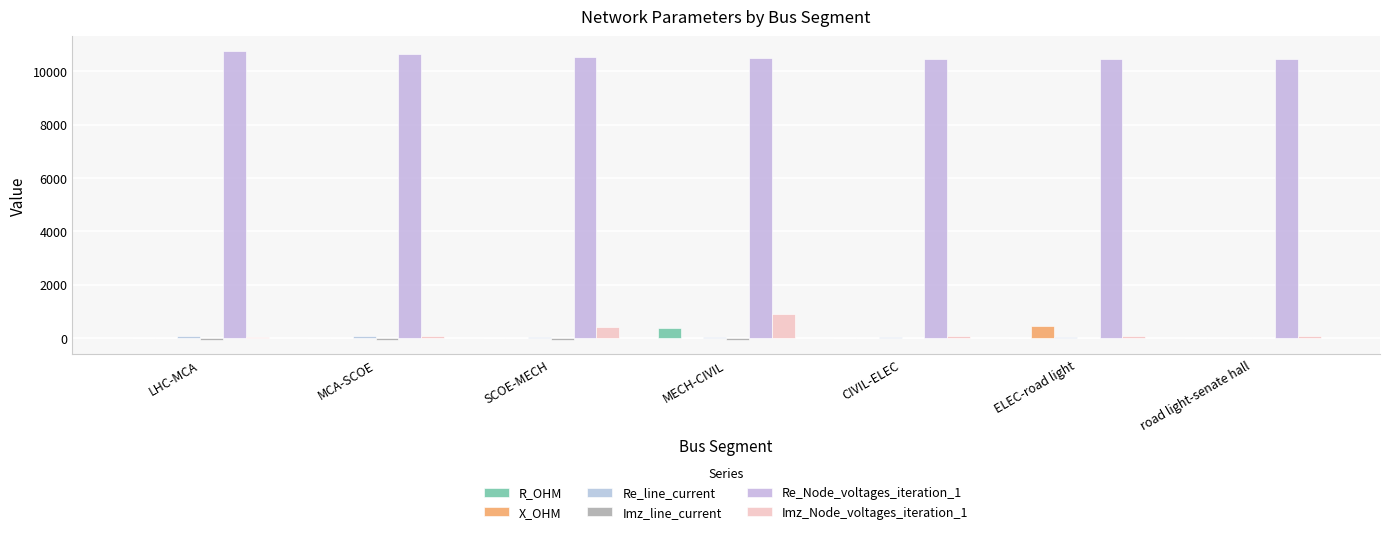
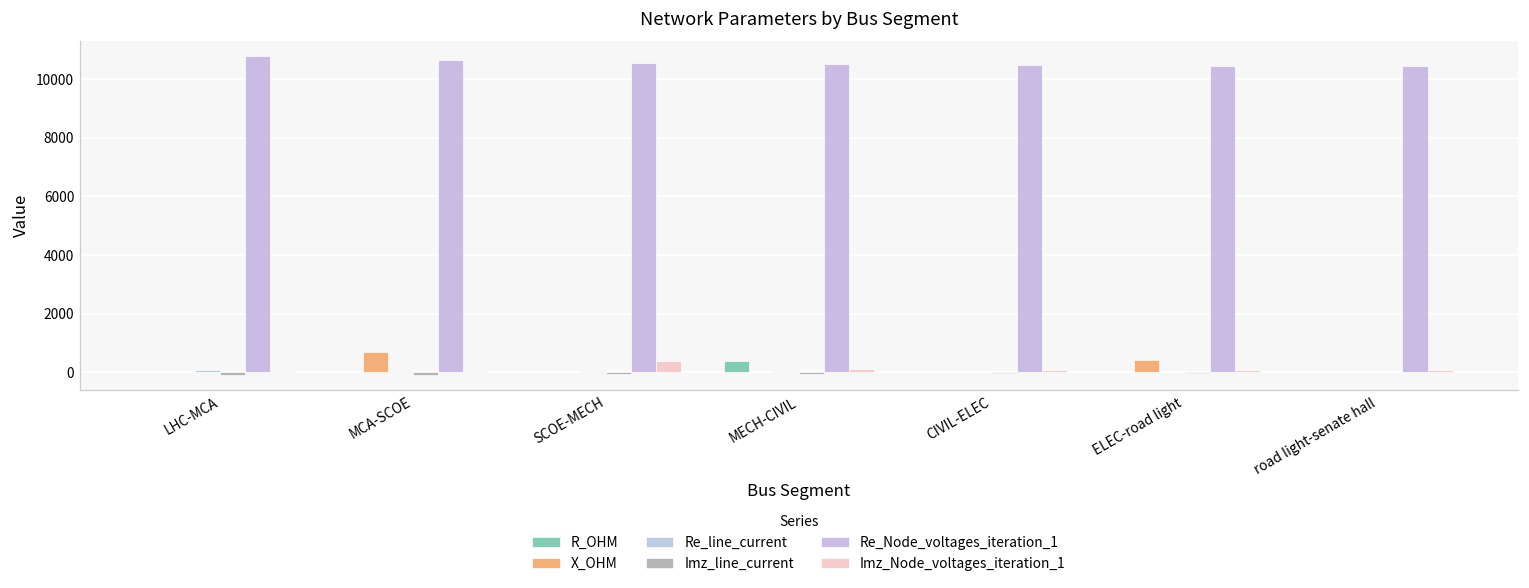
X_OHM, MCA-SCOE: 0 -> 700
Imz_Node_voltages_iteration_1, MECH-CIVIL: 900 -> 100
